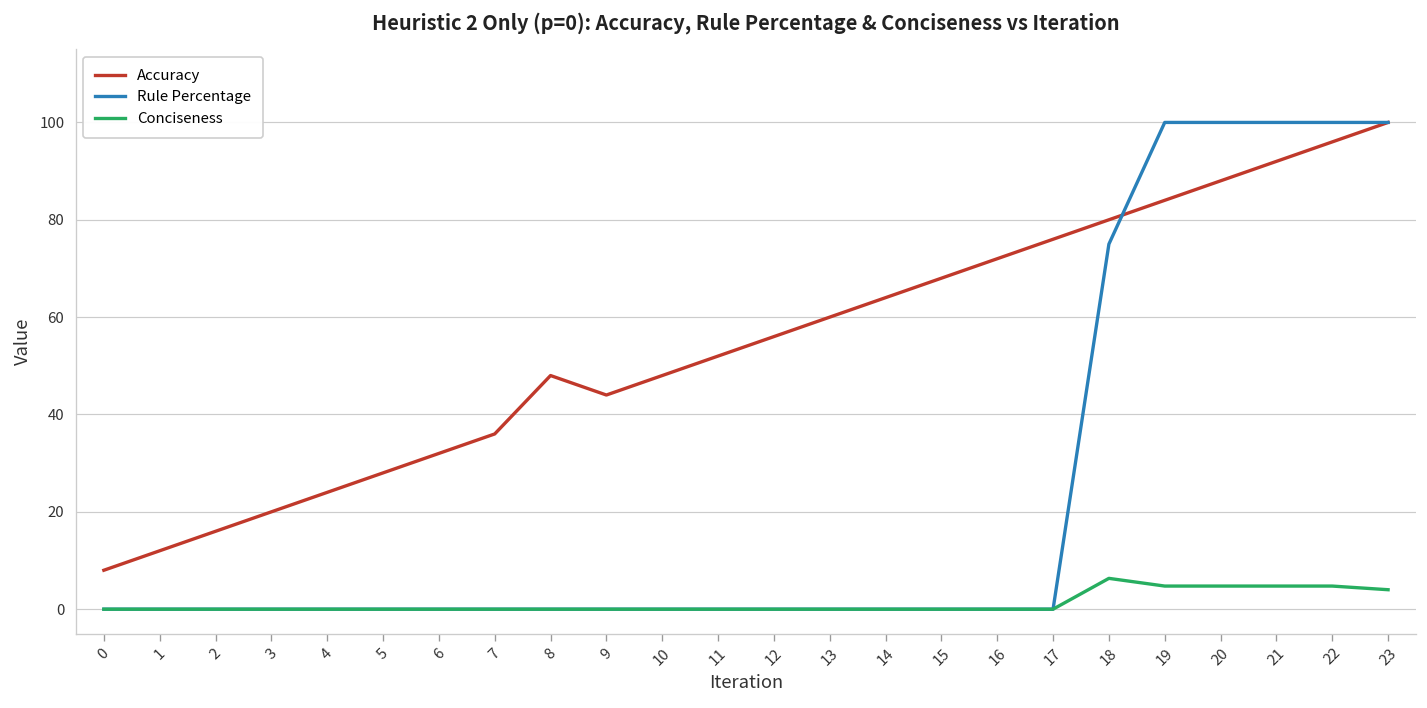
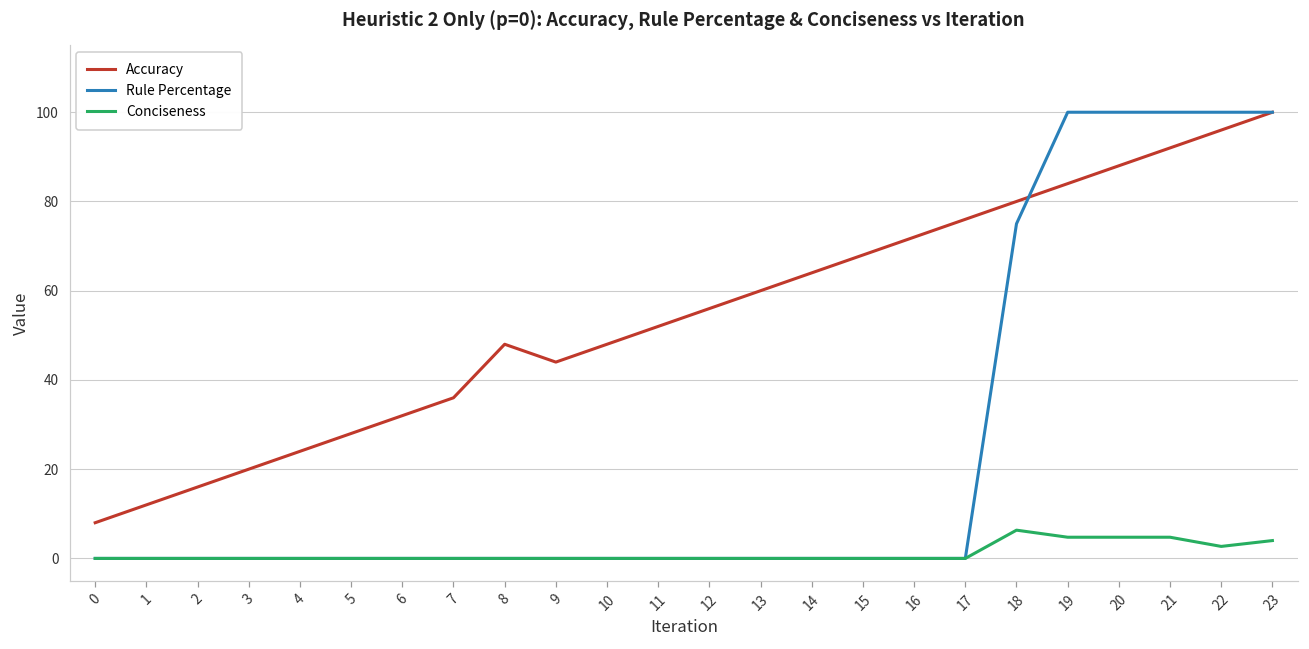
Conciseness, 22: 5 -> 3
